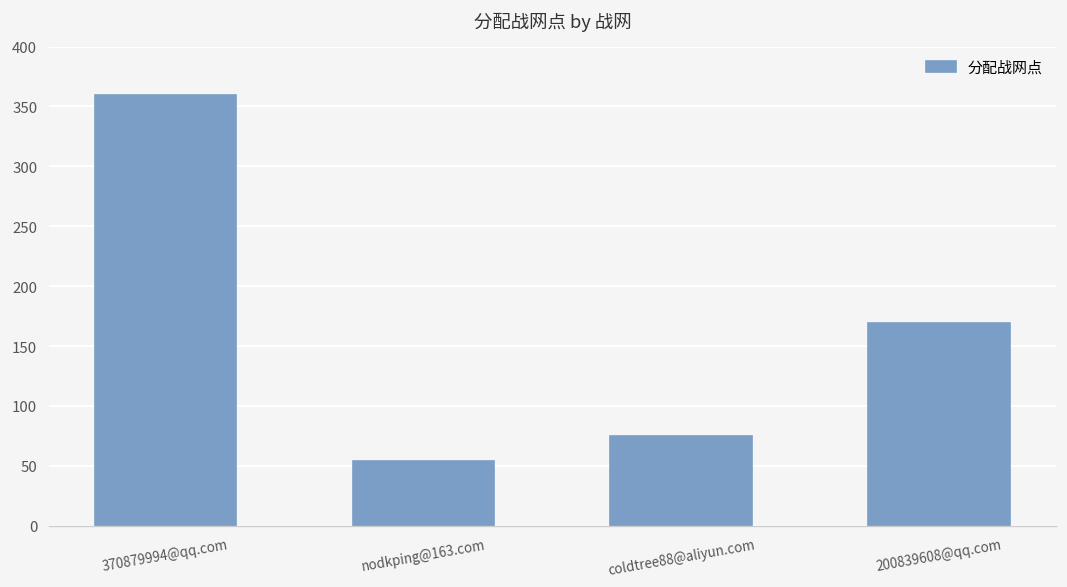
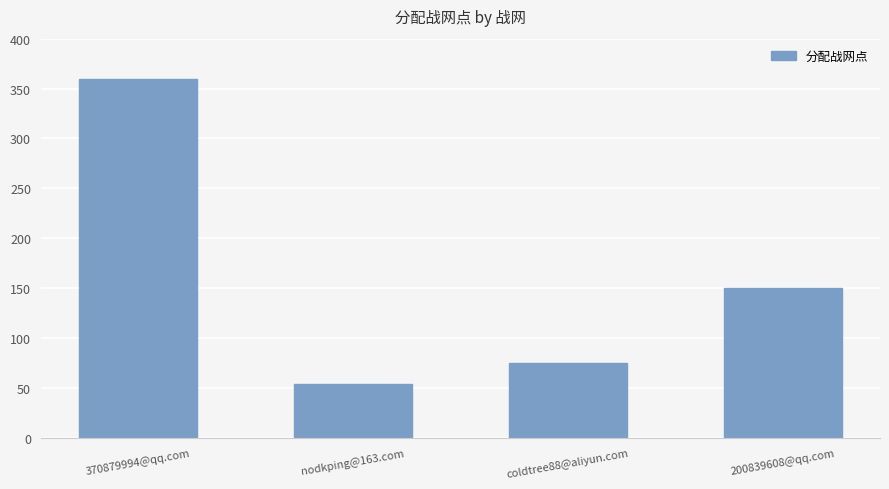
200839608@qq.com: 170 -> 150
